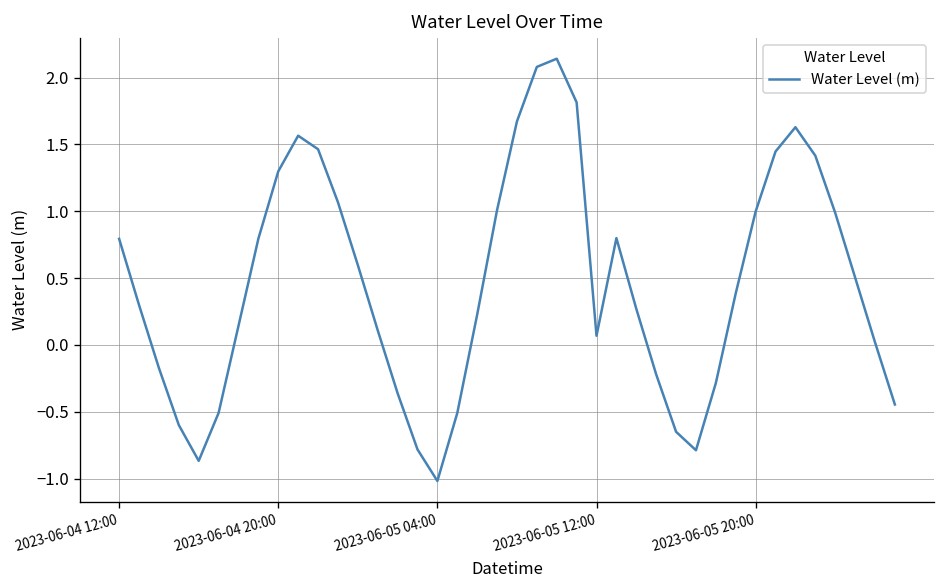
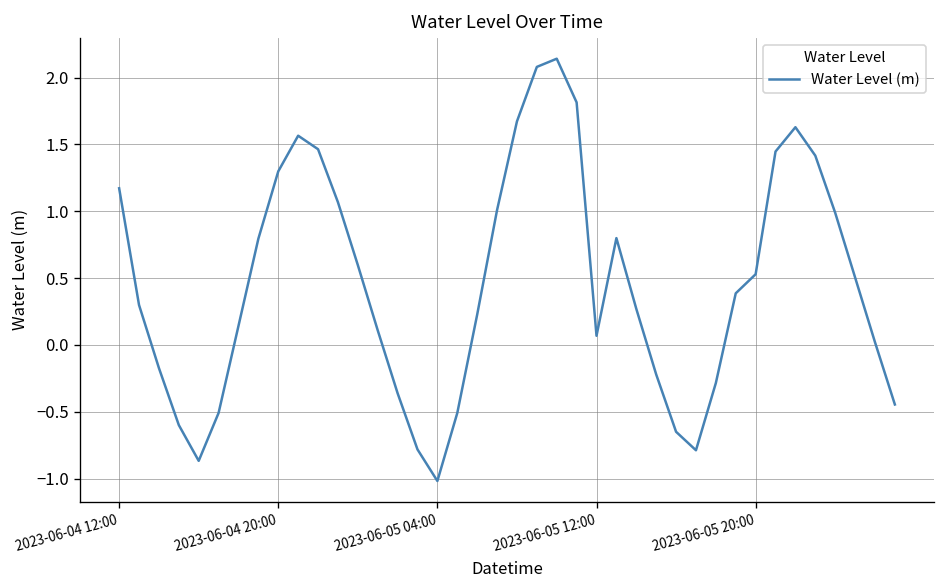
2023-06-04 12:00: 0.79 -> 1.17
2023-06-05 20:00: 1.00 -> 0.53
